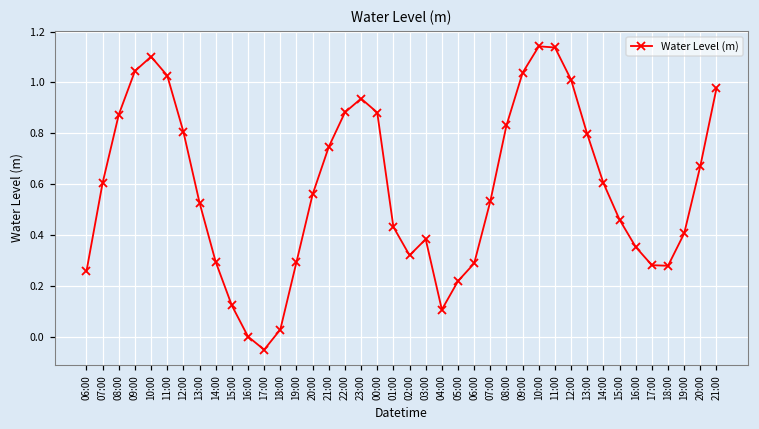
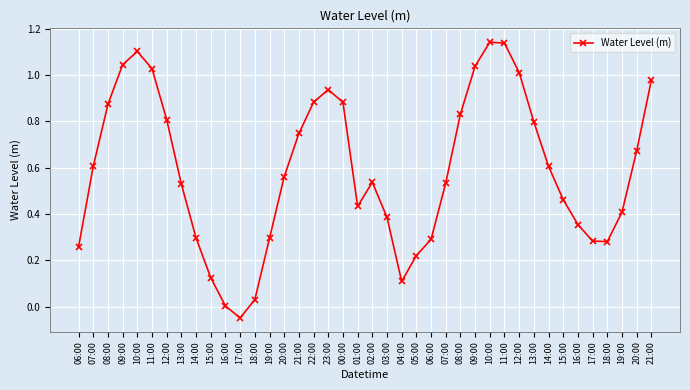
02:00: 0.32 -> 0.54
